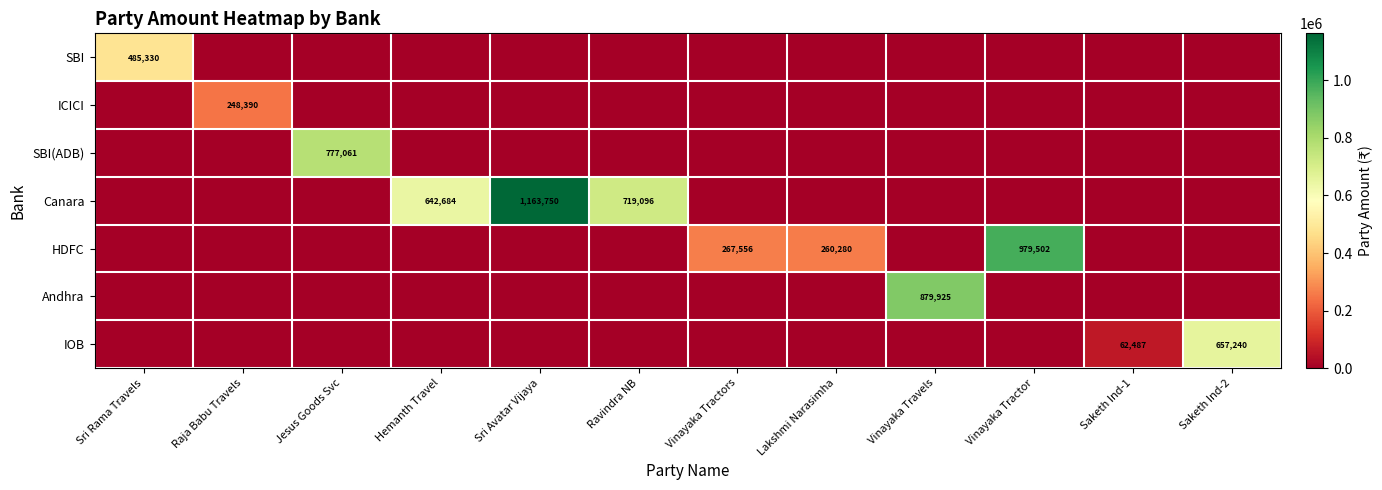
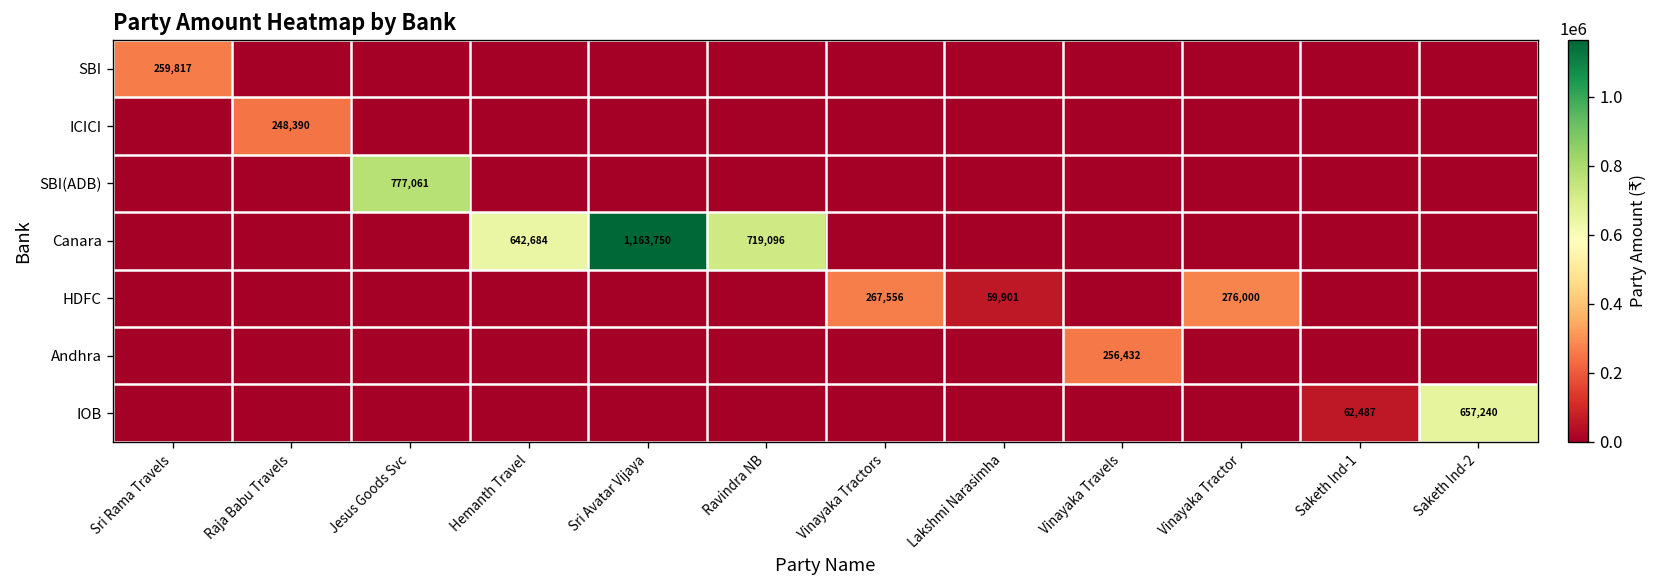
SBI, Sri Rama Travels: 485,330 -> 259,817
HDFC, Lakshmi Narasimha: 260,280 -> 59,901
HDFC, Vinayaka Tractor: 979,502 -> 276,000
Andhra, Vinayaka Travels: 879,925 -> 256,432
